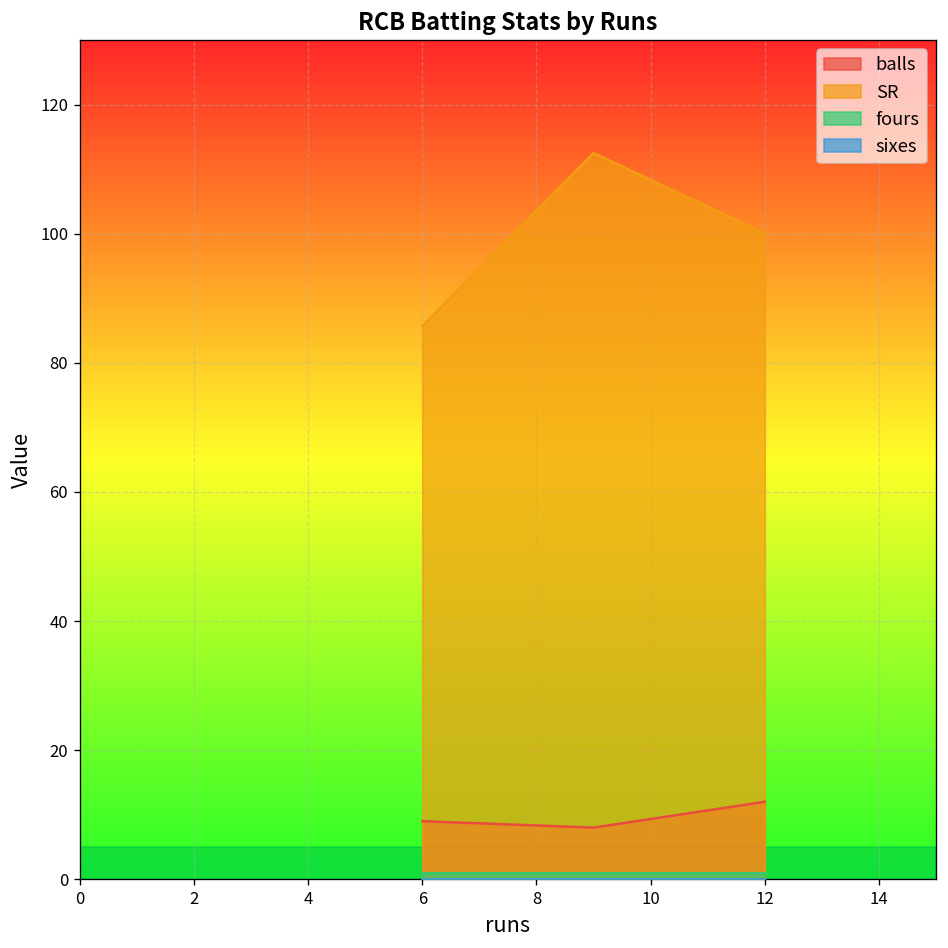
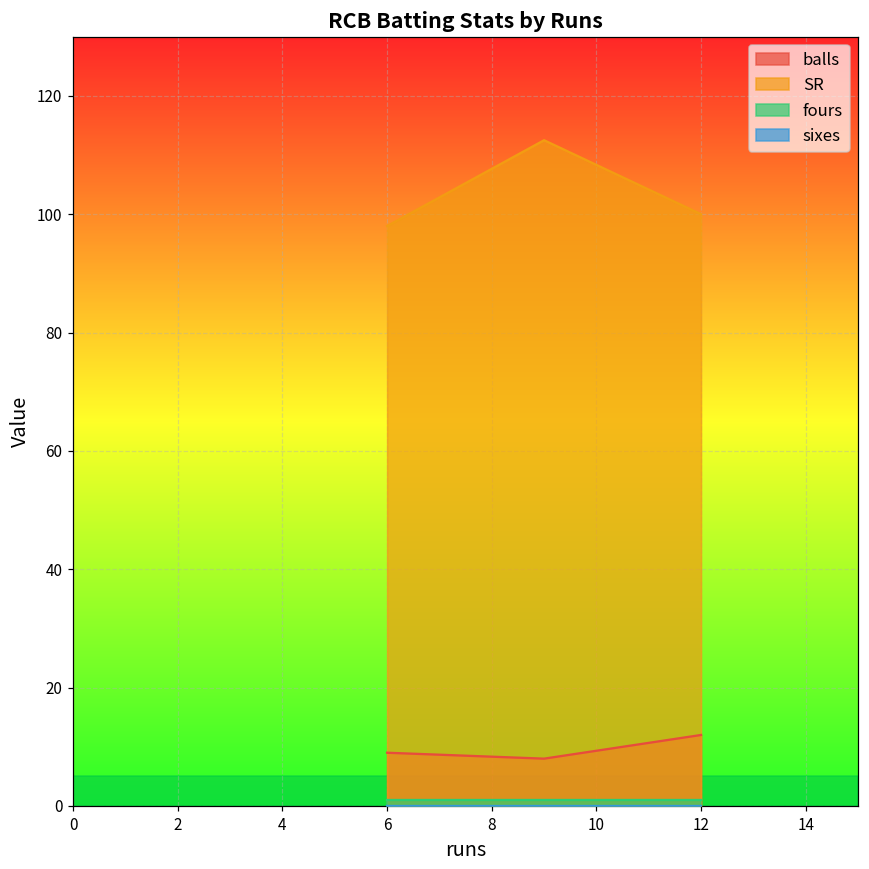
SR, 6: 86 -> 98
